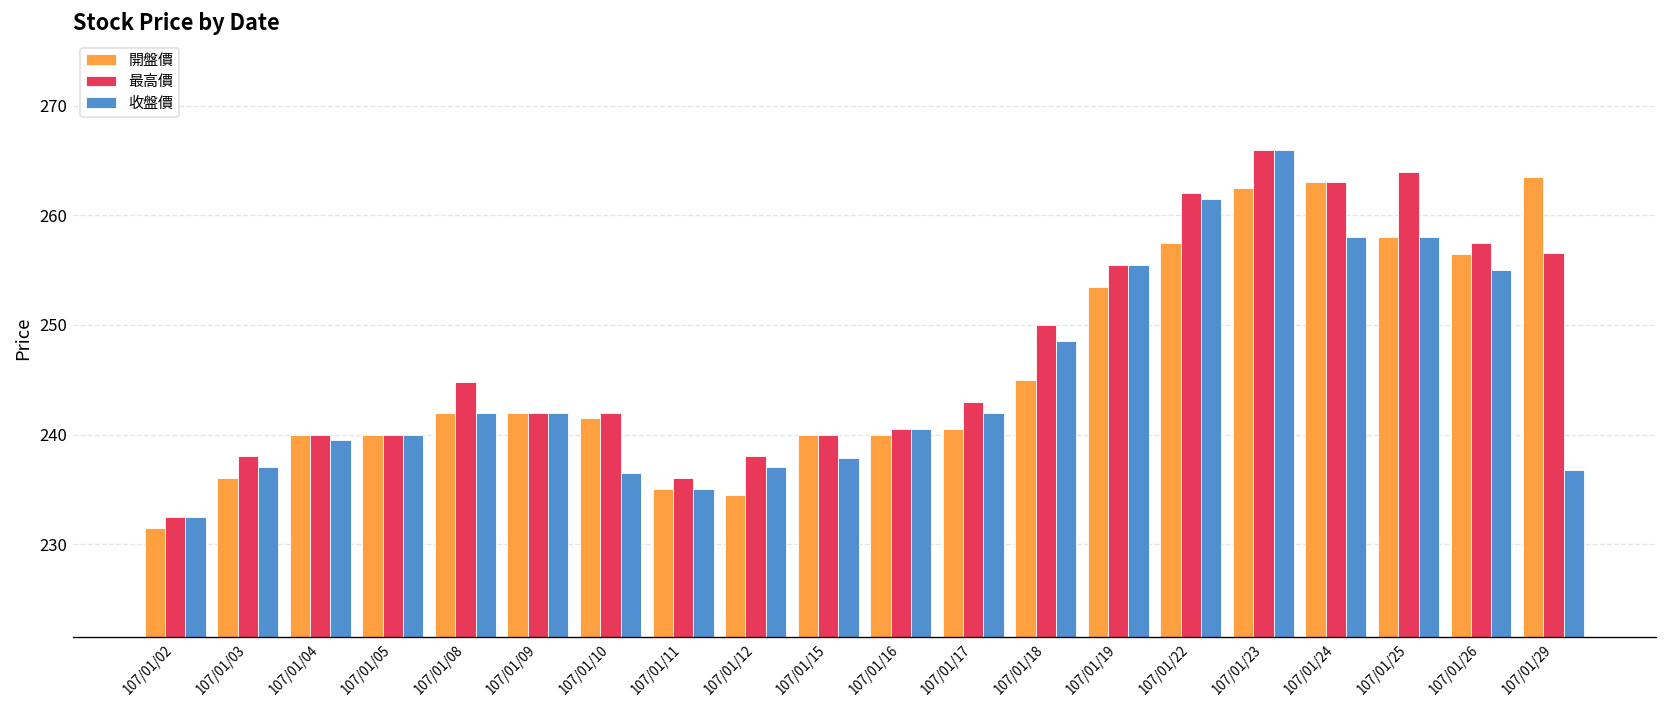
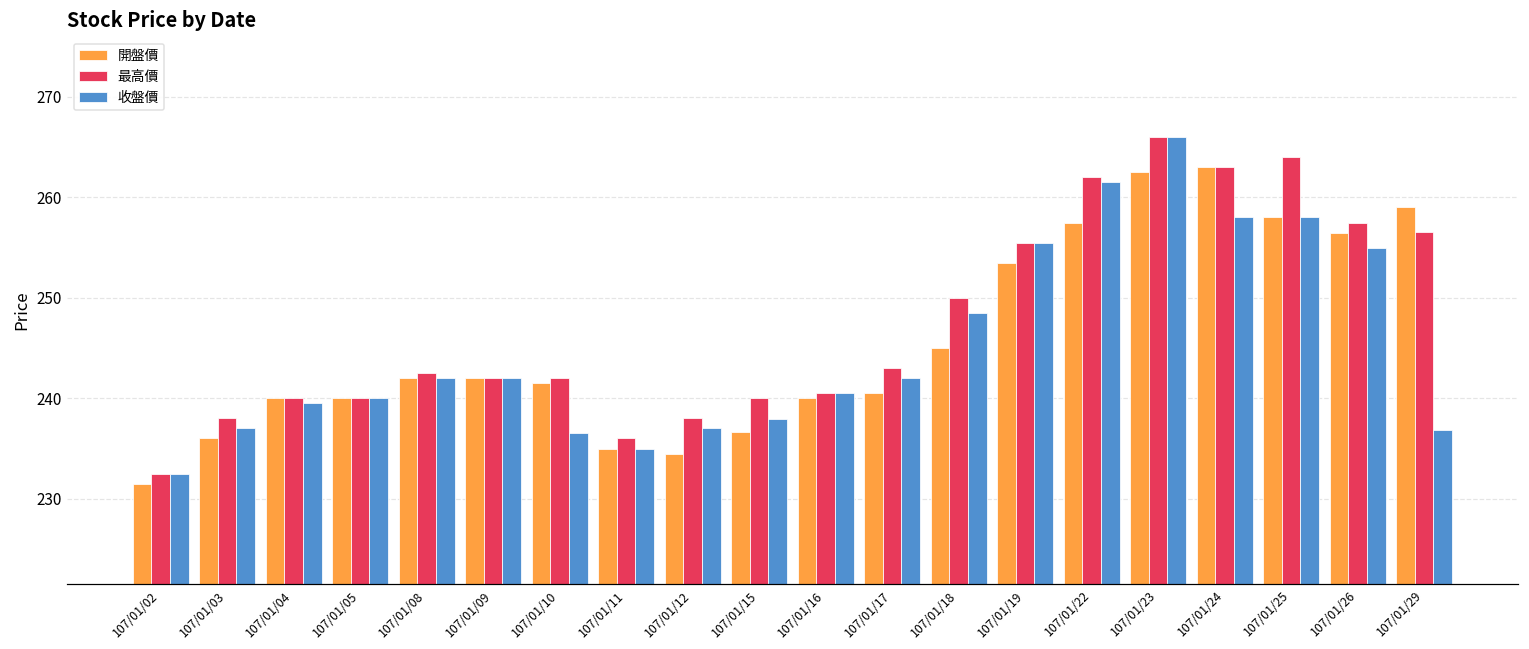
最高價, 107/01/08: 245 -> 243
開盤價, 107/01/15: 240 -> 237
開盤價, 107/01/29: 264 -> 259
